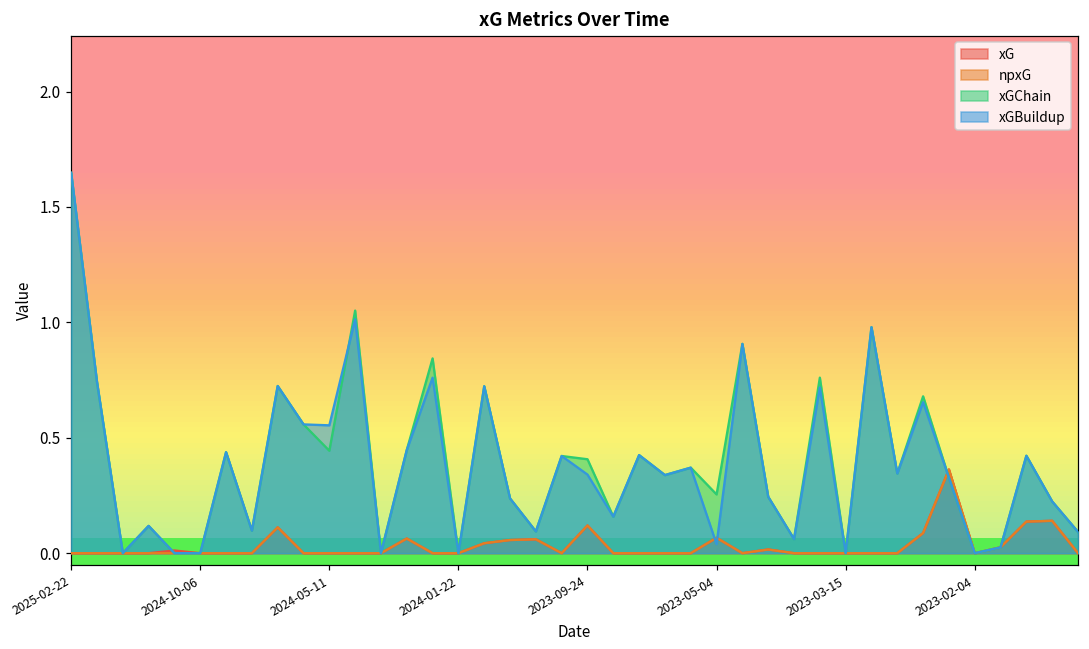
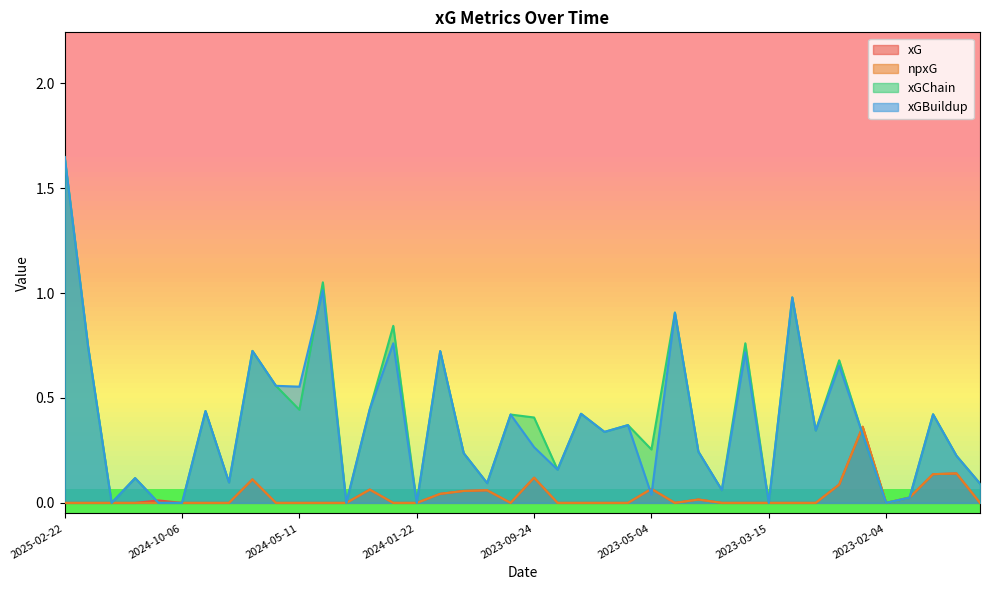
xGBuildup, 2023-09-24: 0.34 -> 0.27
